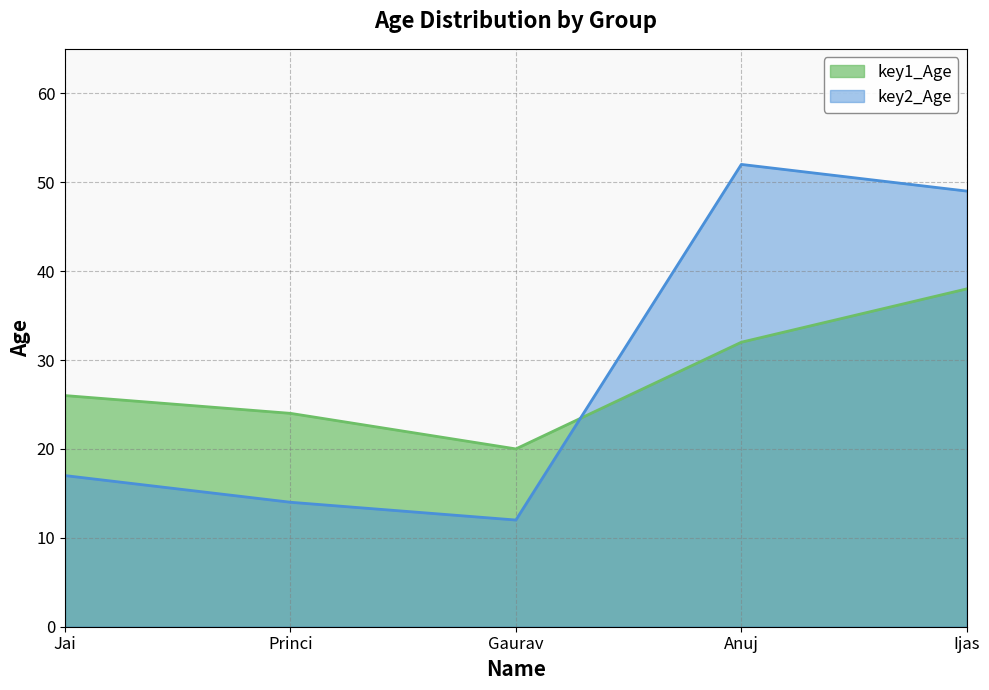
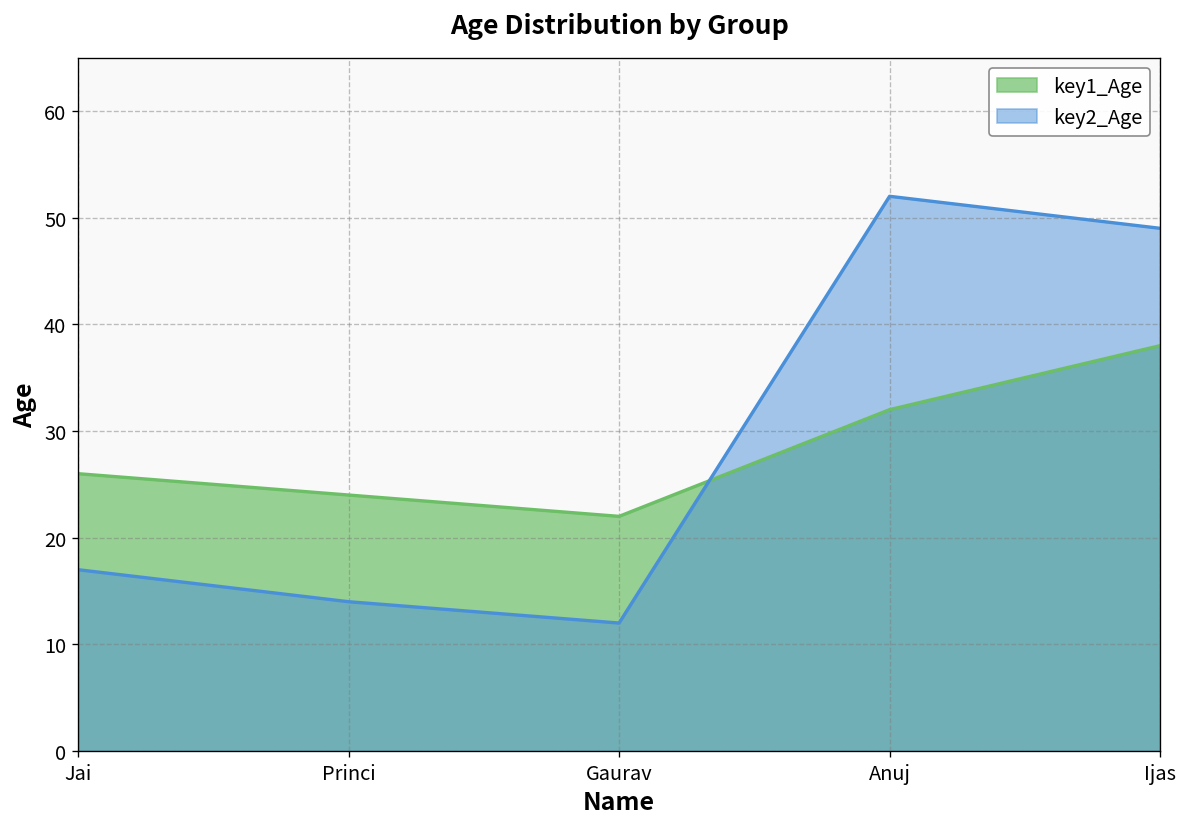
key1_Age, Gaurav: 20 -> 22
